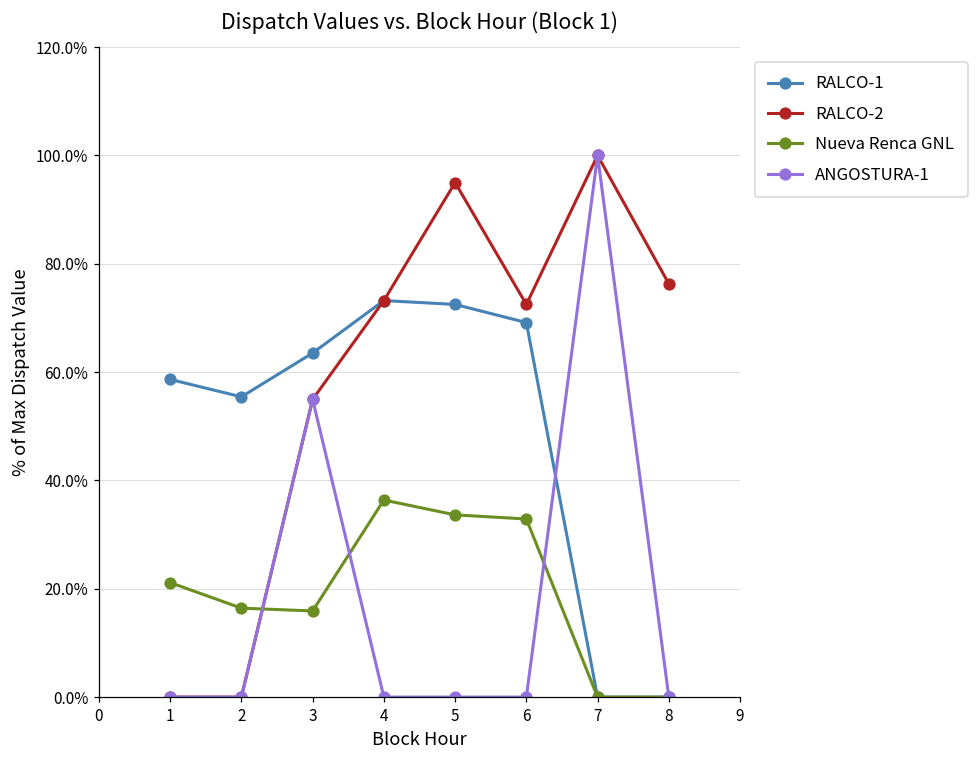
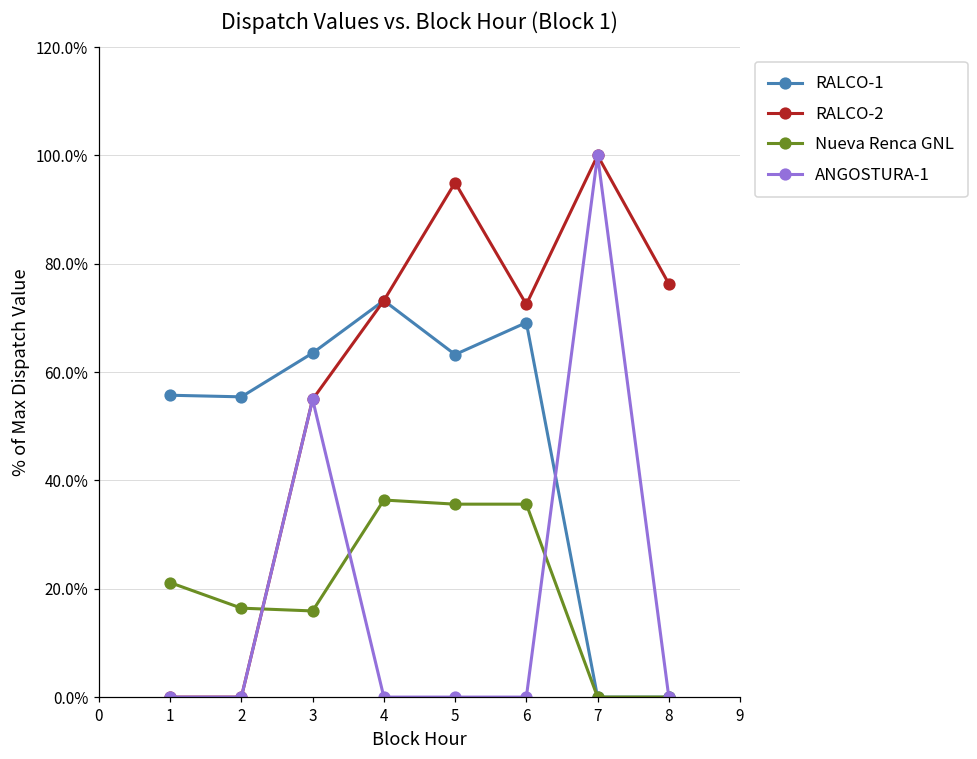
RALCO-1, 1: 59% -> 56%
RALCO-1, 5: 72% -> 63%
Nueva Renca GNL, 5: 34% -> 36%
Nueva Renca GNL, 6: 33% -> 36%
